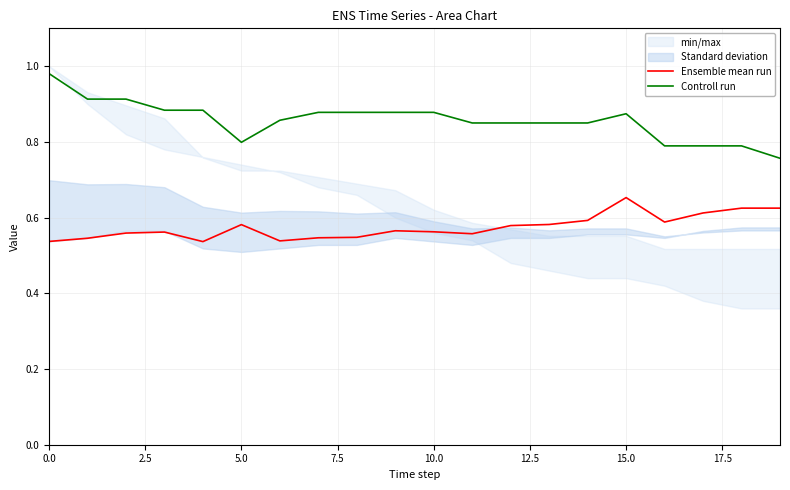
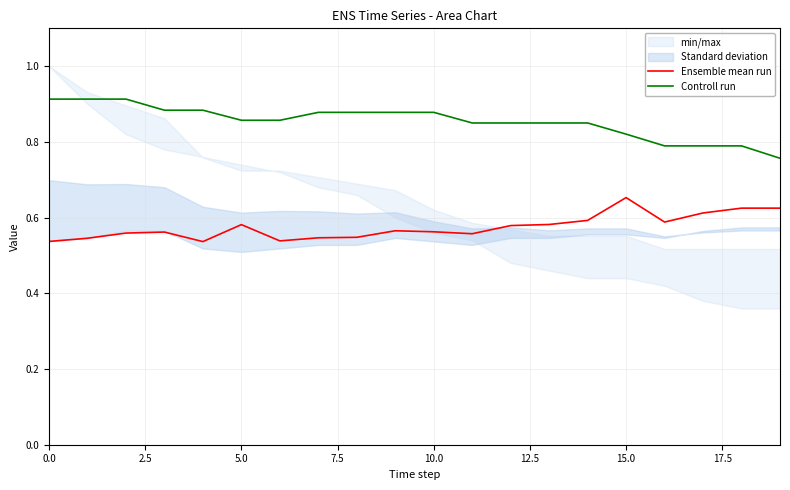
Controll run, 0.0: 0.98 -> 0.91
Controll run, 5.0: 0.80 -> 0.86
Controll run, 15.0: 0.87 -> 0.82
